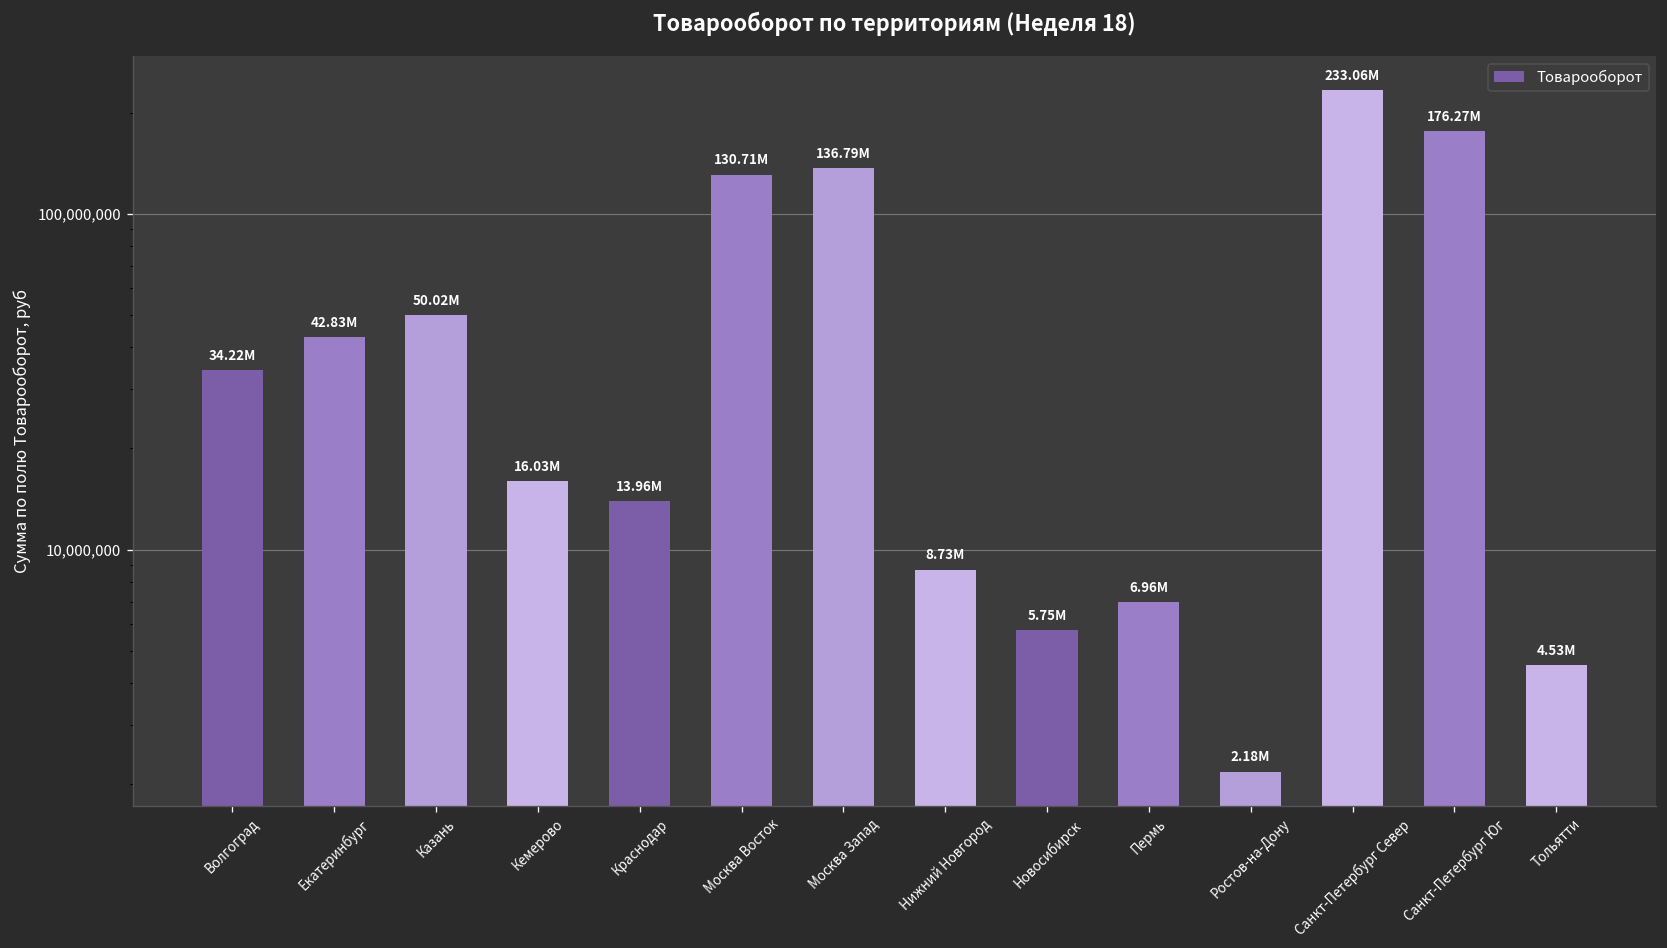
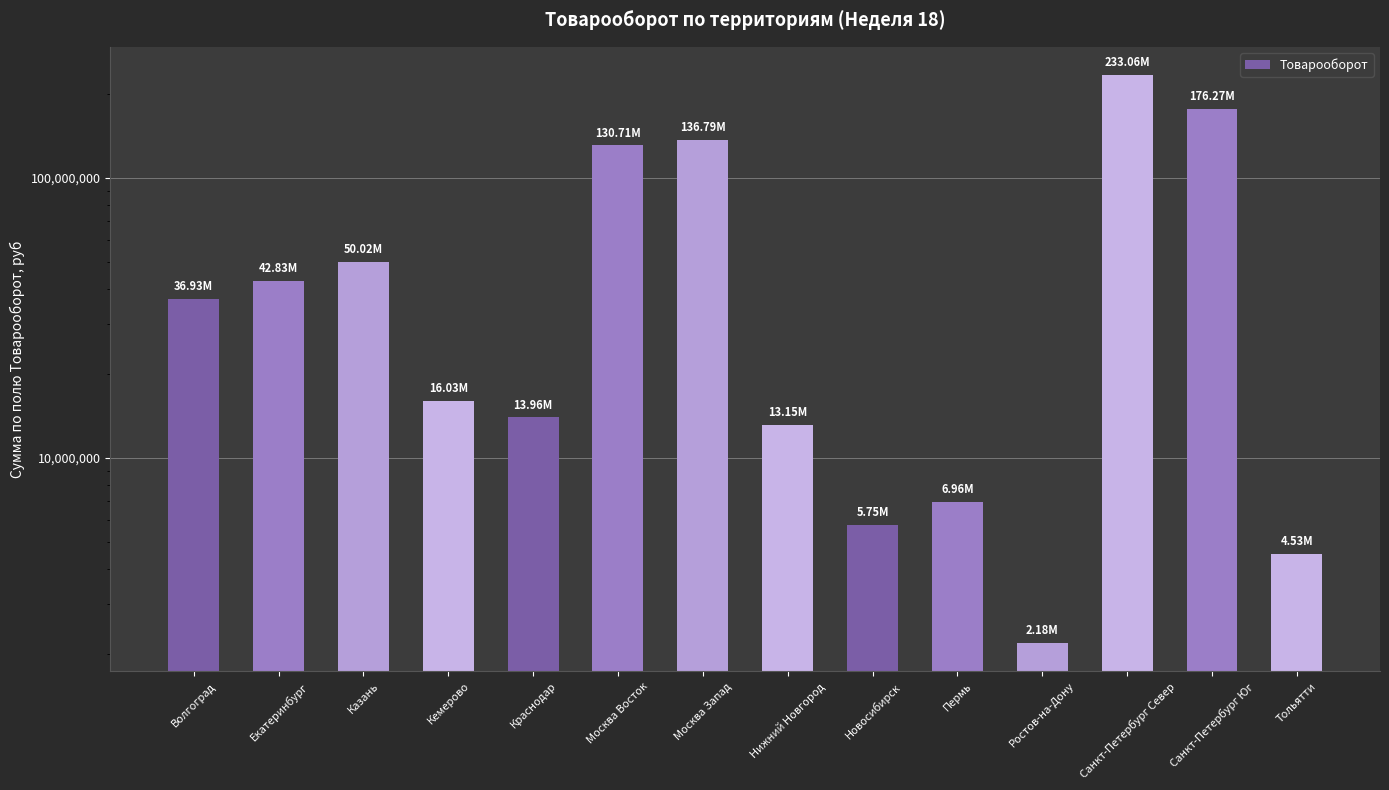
Волгоград: 34.22M -> 36.93M
Нижний Новгород: 8.73M -> 13.15M
